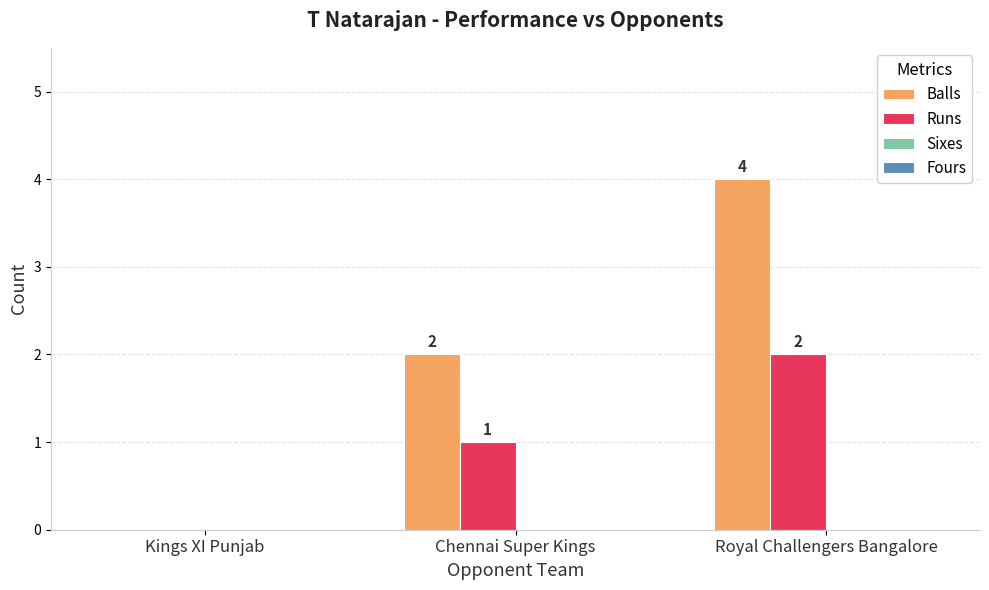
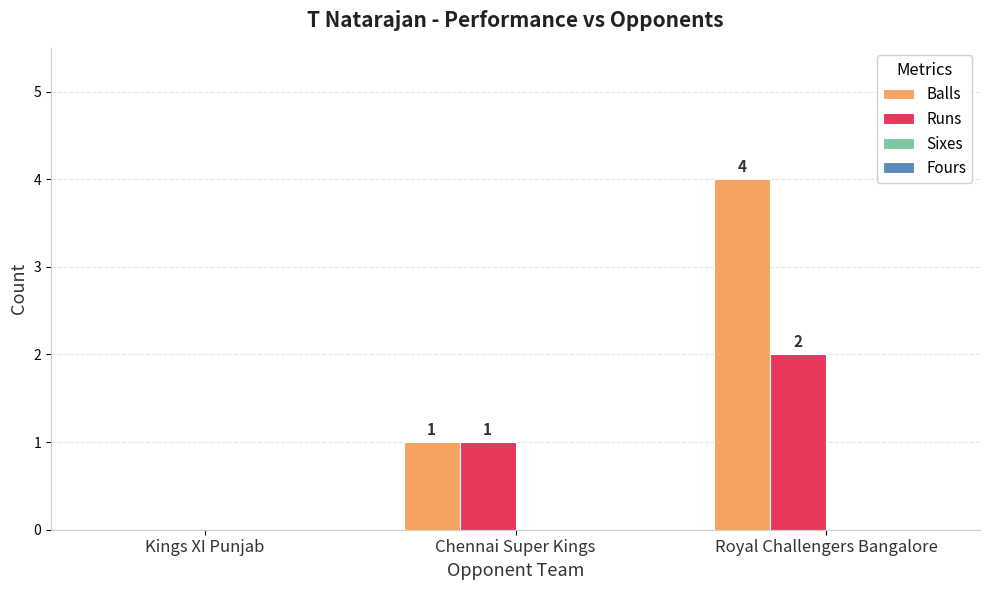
Balls, Chennai Super Kings: 2 -> 1
